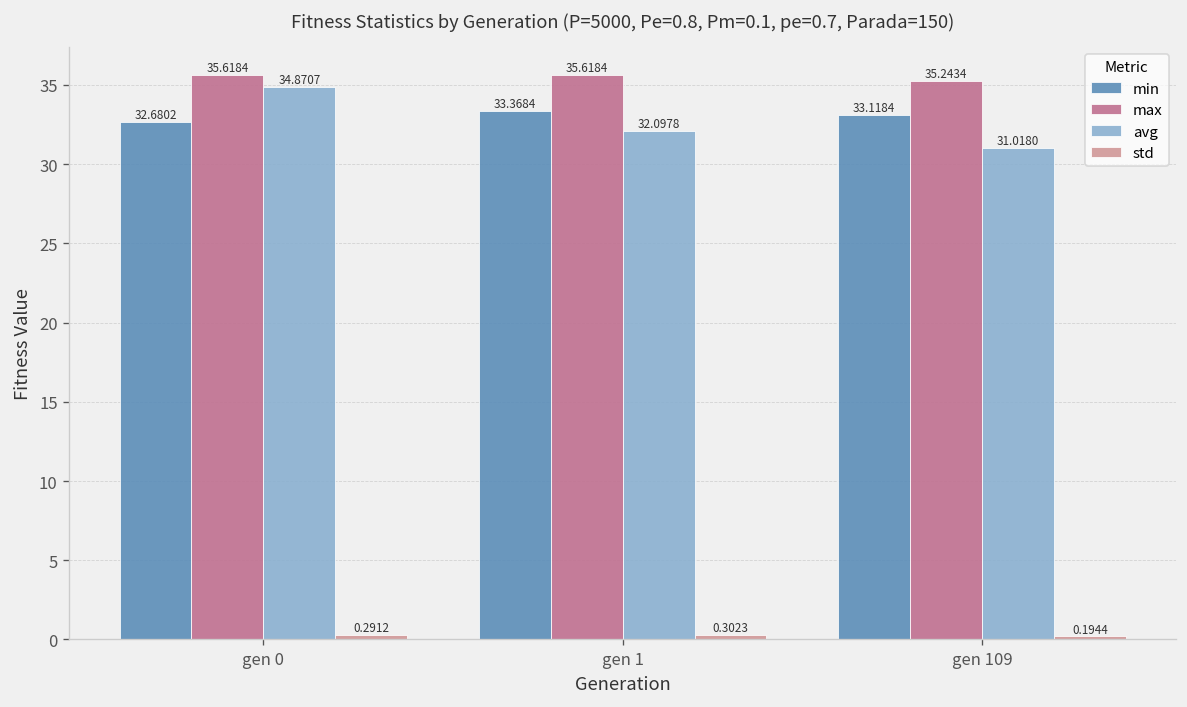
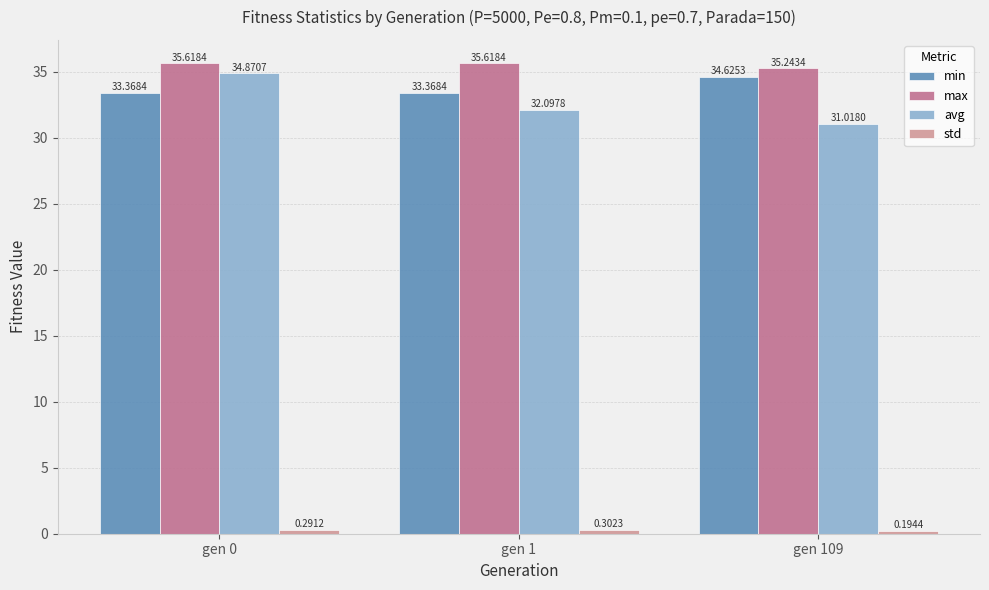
min, gen 0: 32.6802 -> 33.3684
min, gen 109: 33.1184 -> 34.6253
